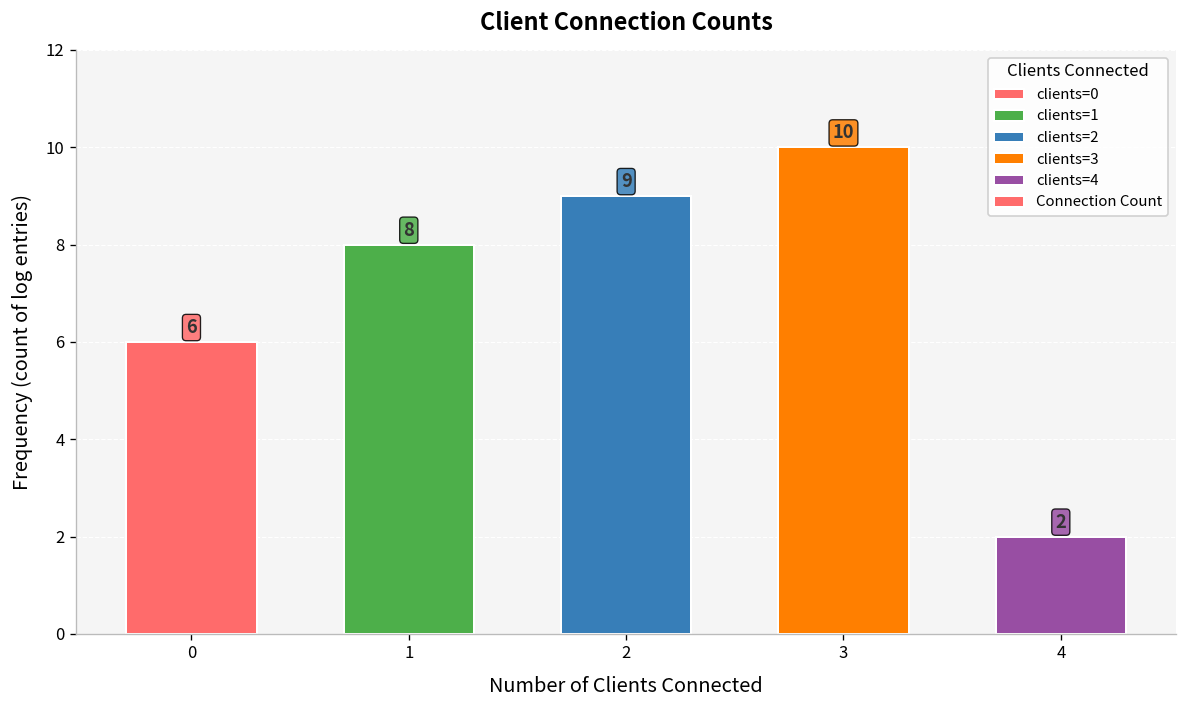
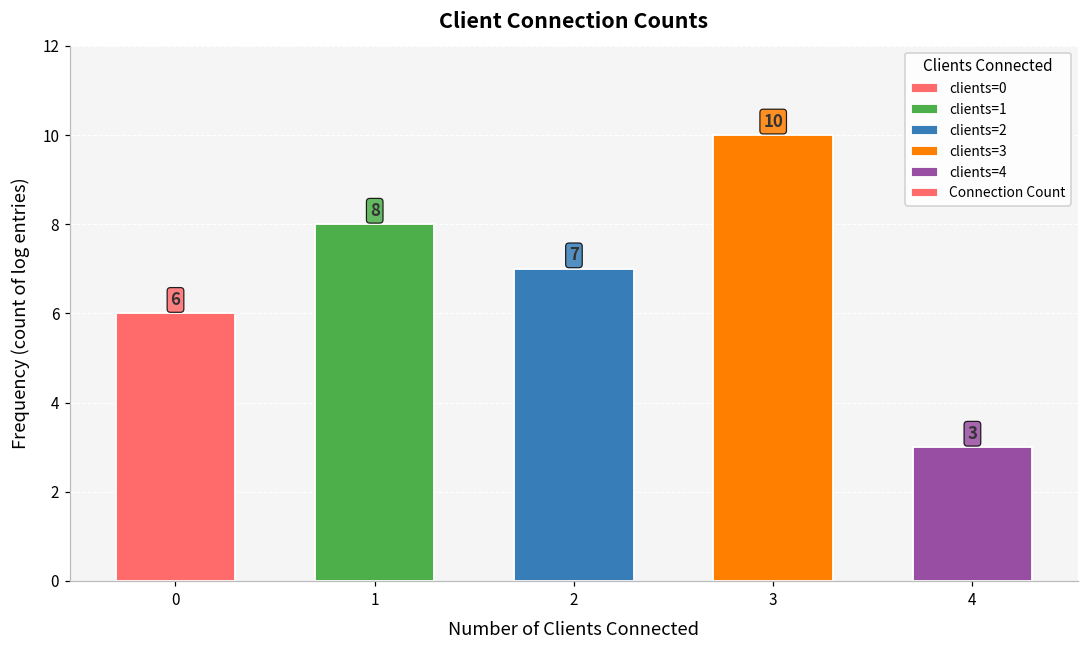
2: 9 -> 7
4: 2 -> 3
